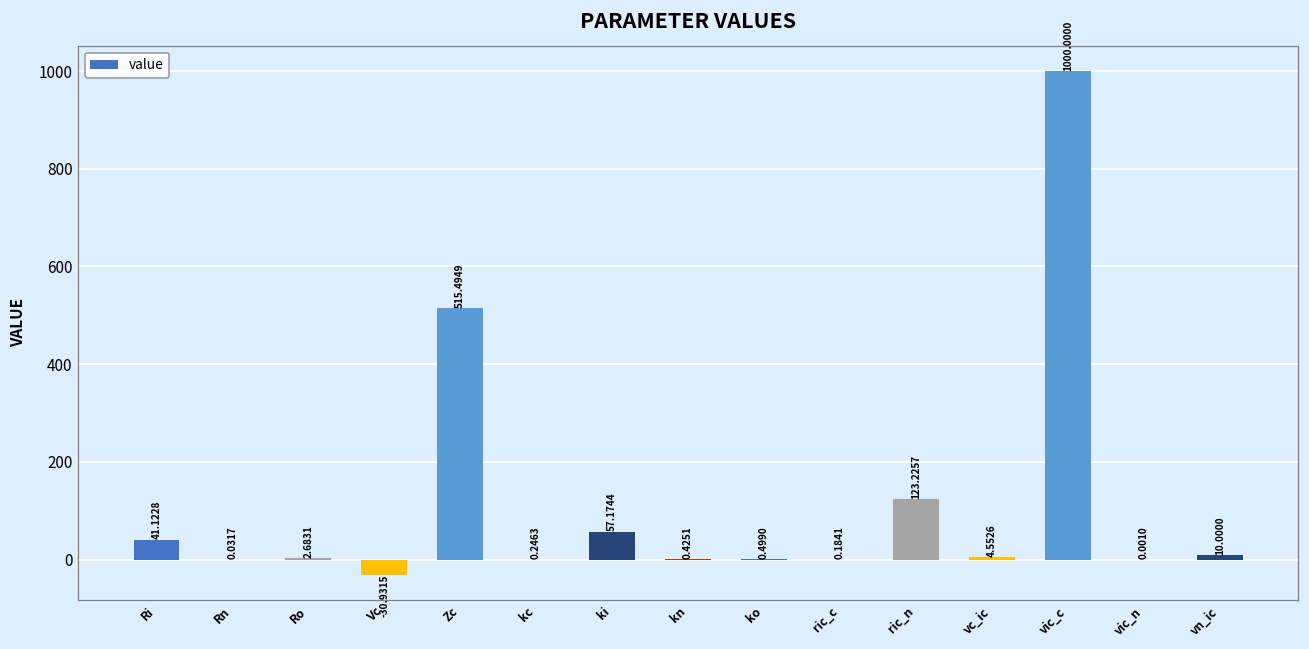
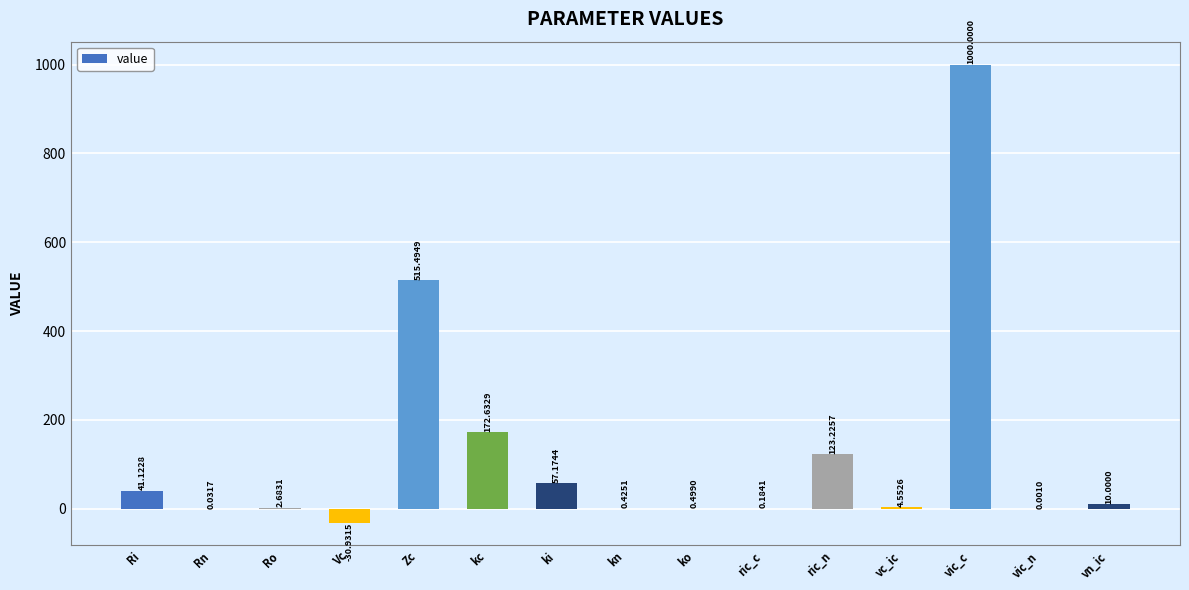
kc: 0.2463 -> 172.6329
